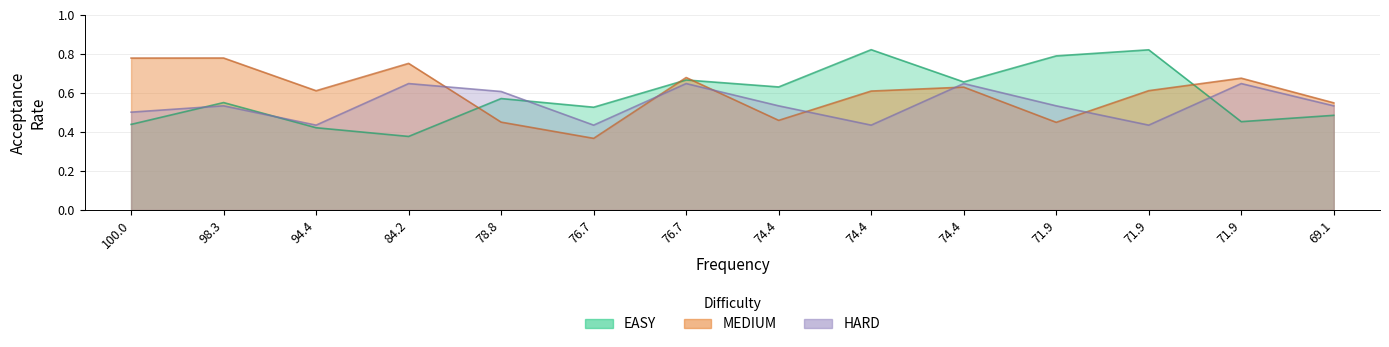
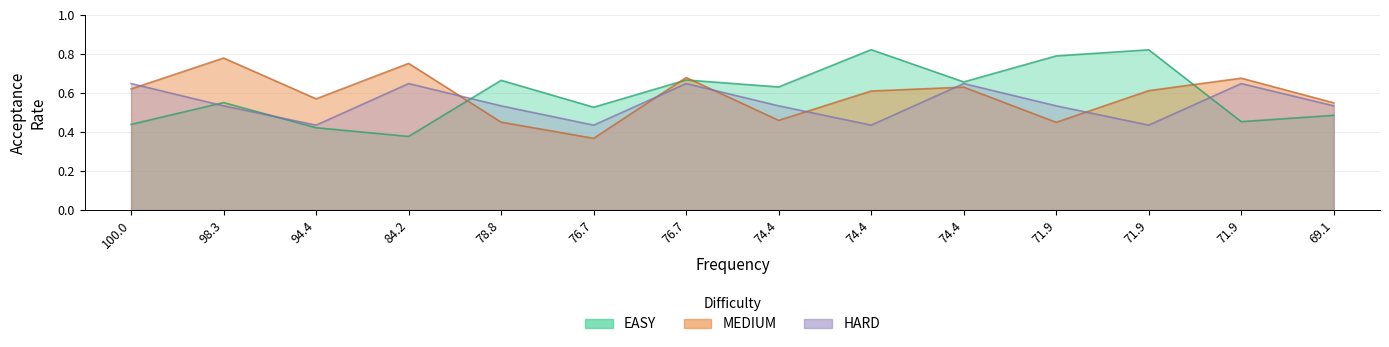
MEDIUM, 100.0: 0.78 -> 0.62
HARD, 100.0: 0.50 -> 0.65
MEDIUM, 94.4: 0.61 -> 0.57
EASY, 78.8: 0.57 -> 0.66
HARD, 78.8: 0.61 -> 0.53
